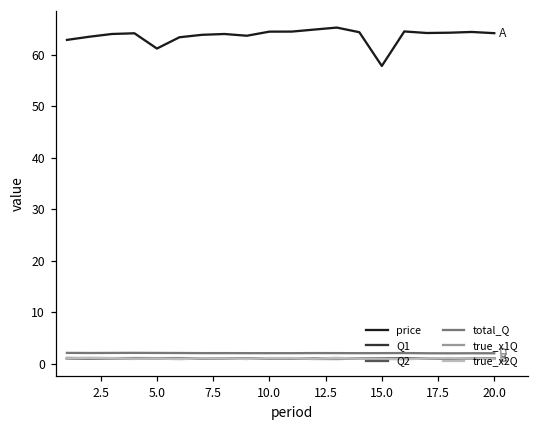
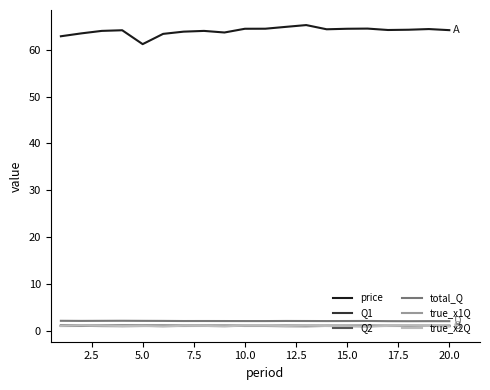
price, 15.0: 58 -> 65
